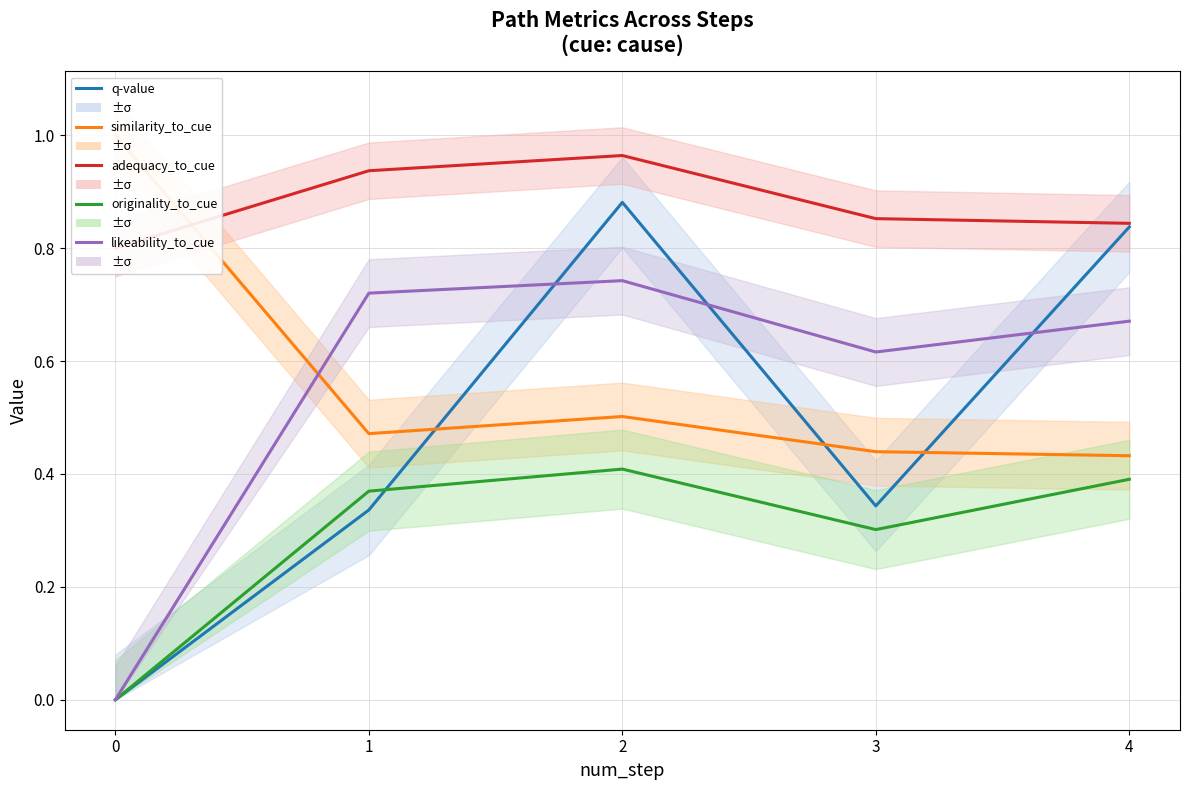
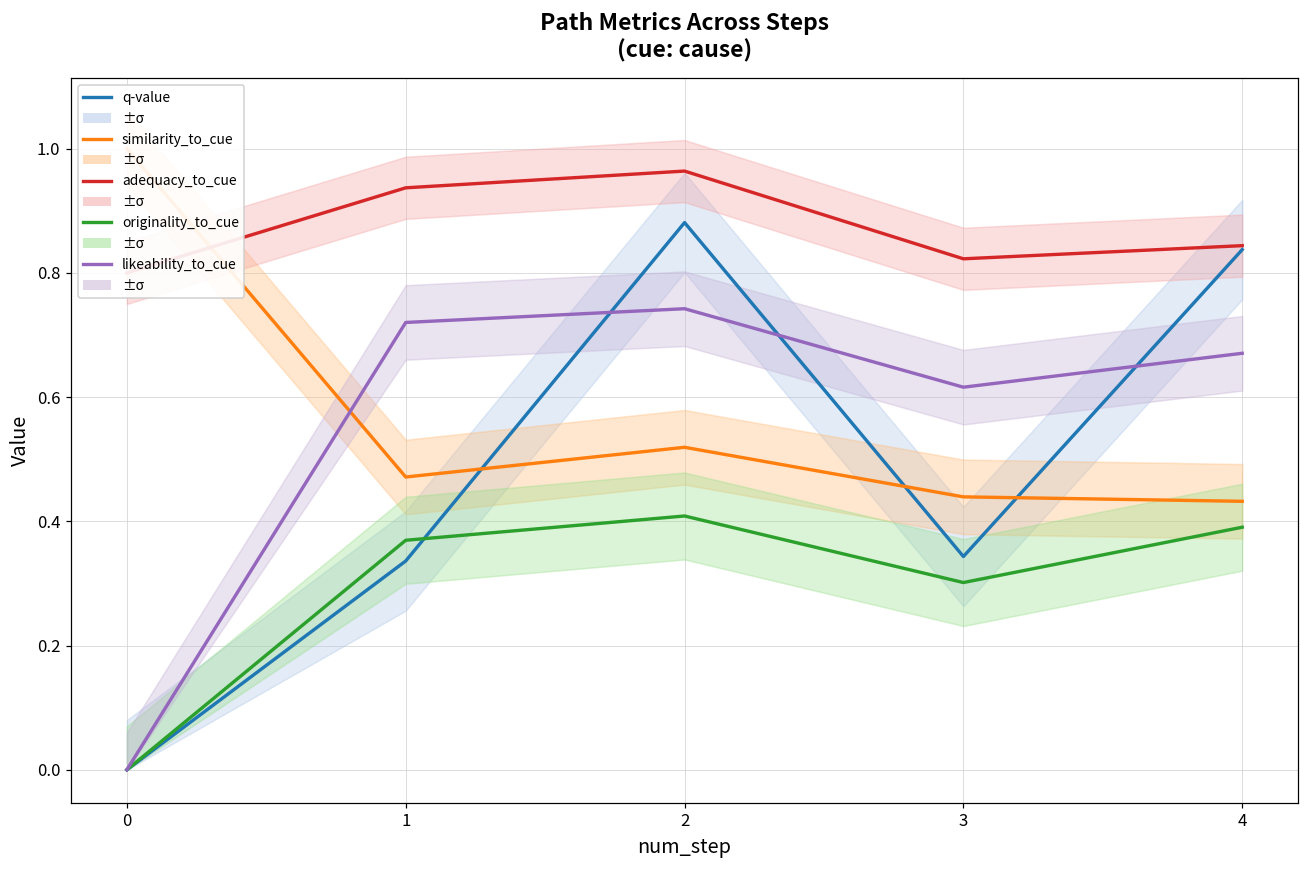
similarity_to_cue, 2: 0.50 -> 0.52
adequacy_to_cue, 3: 0.85 -> 0.82
